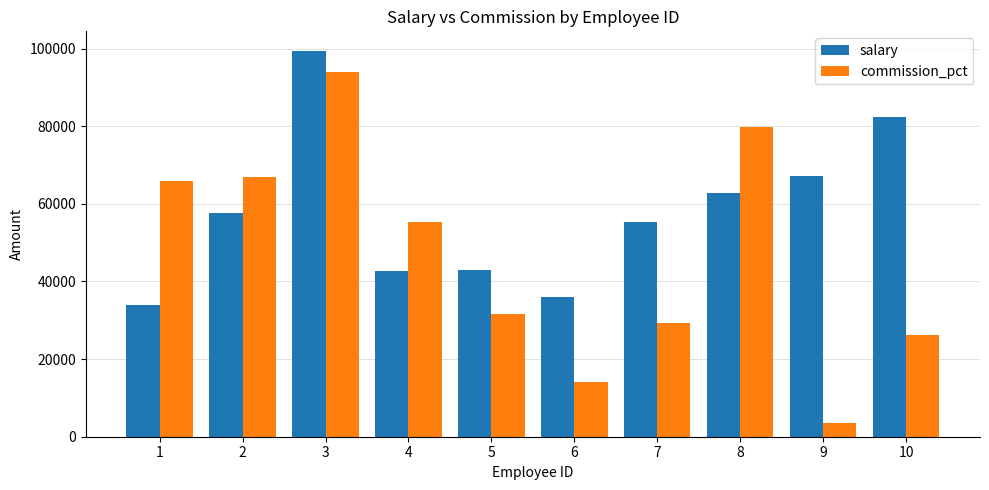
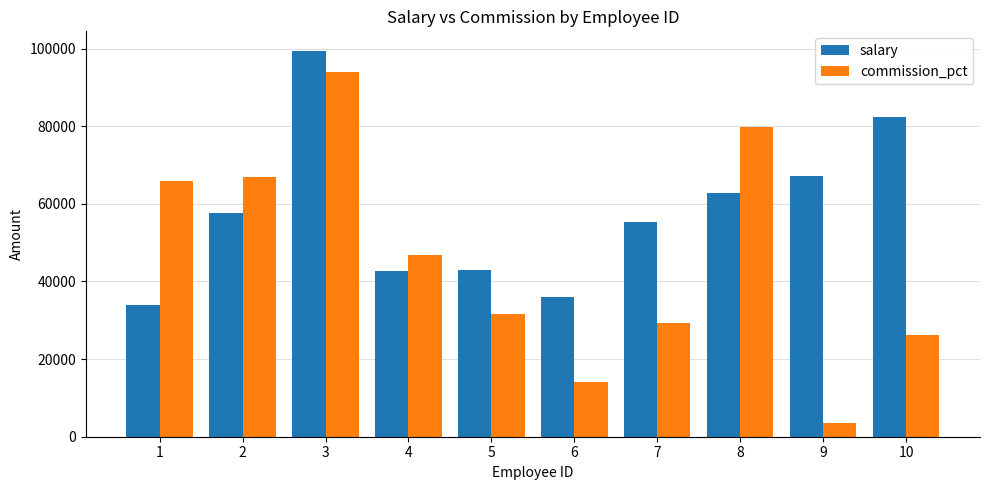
commission_pct, 4: 55000 -> 47000
